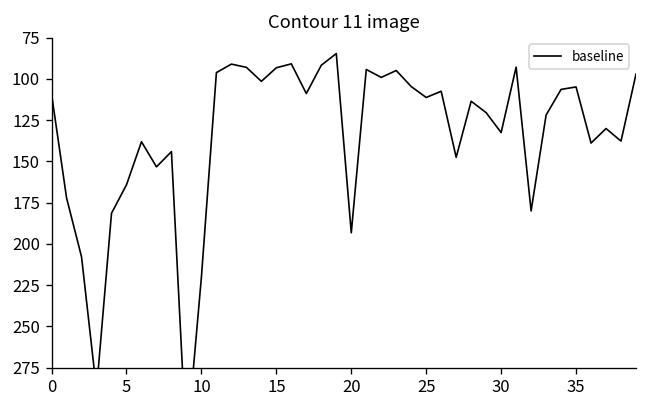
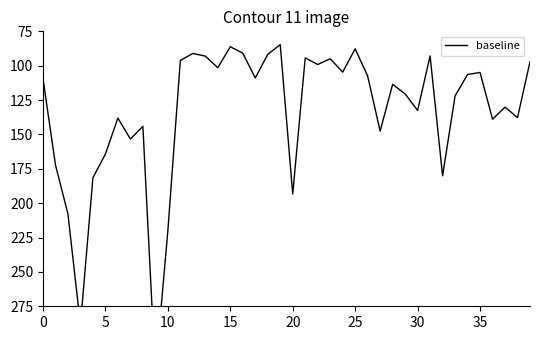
15: 93 -> 86
25: 111 -> 88
